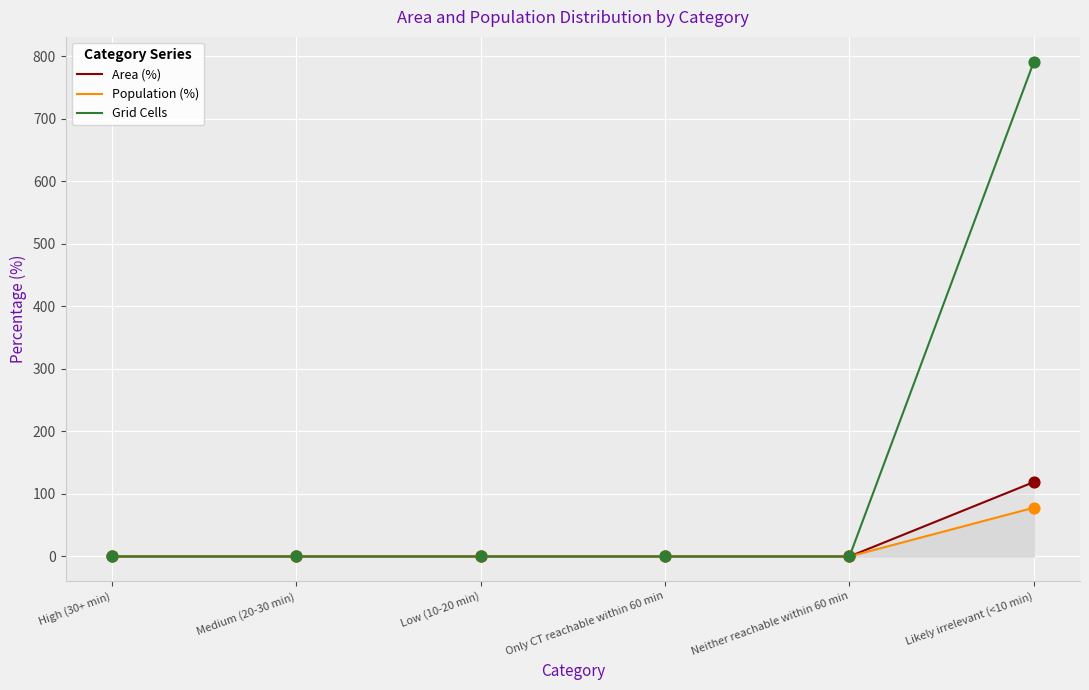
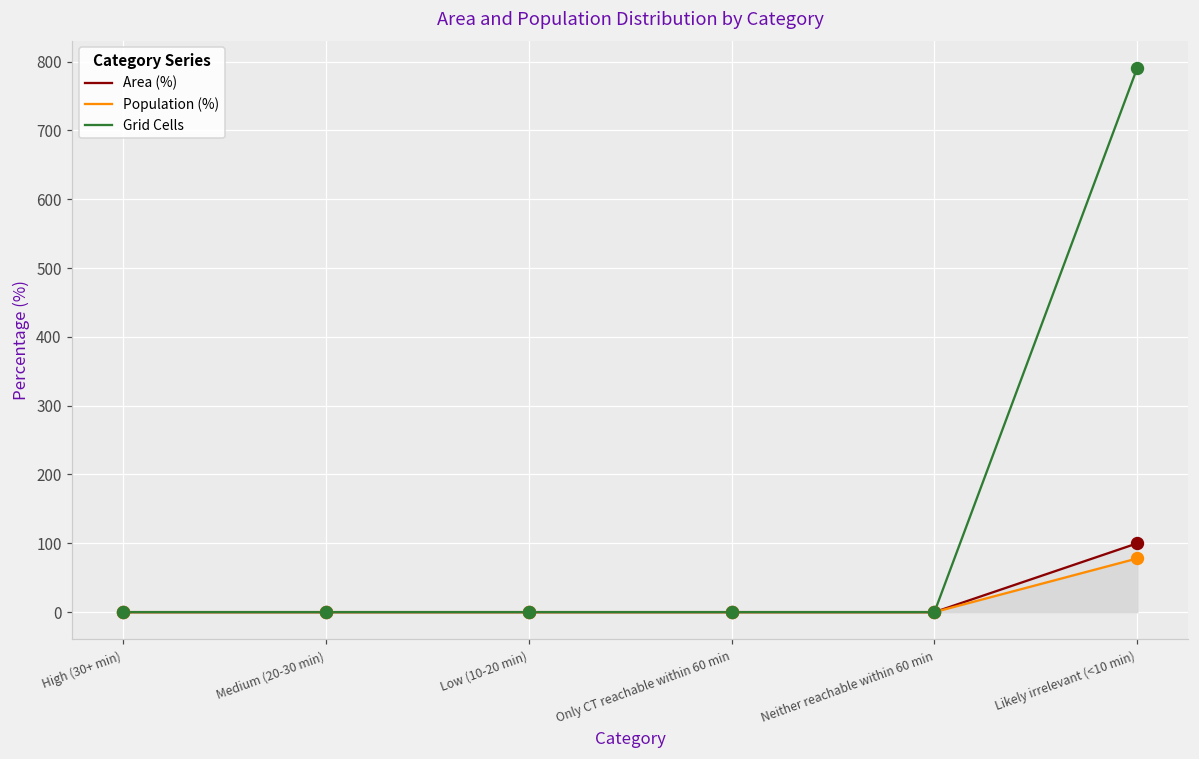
Area (%), Likely irrelevant (<10 min): 120 -> 100
